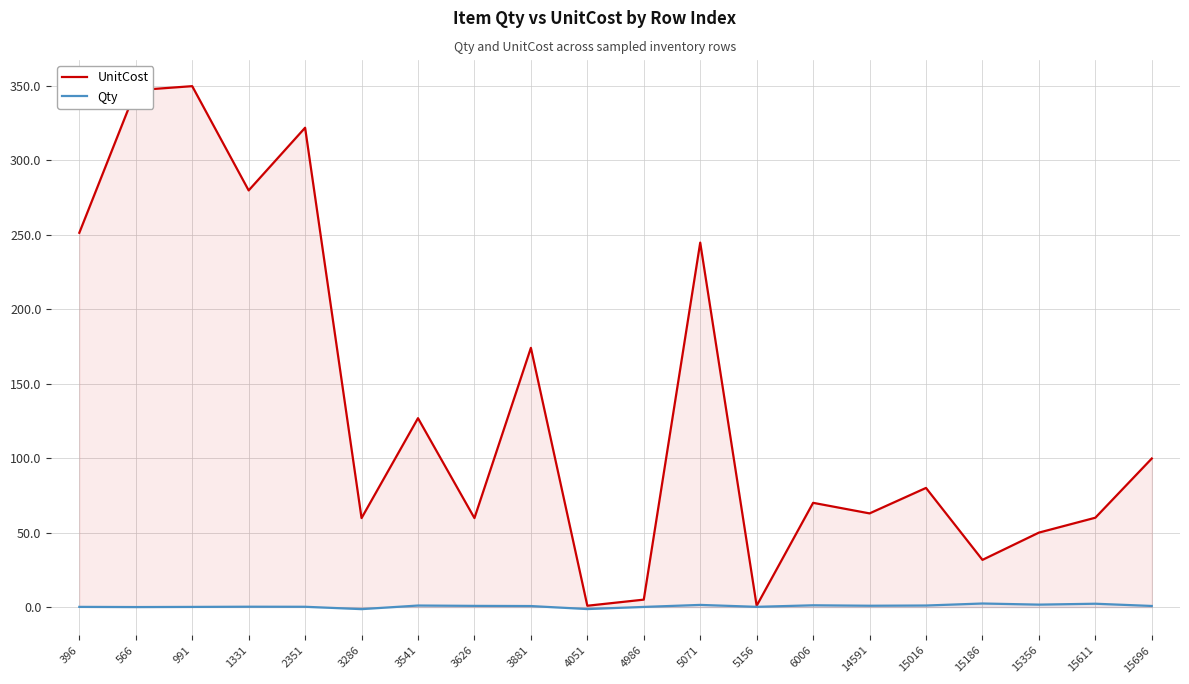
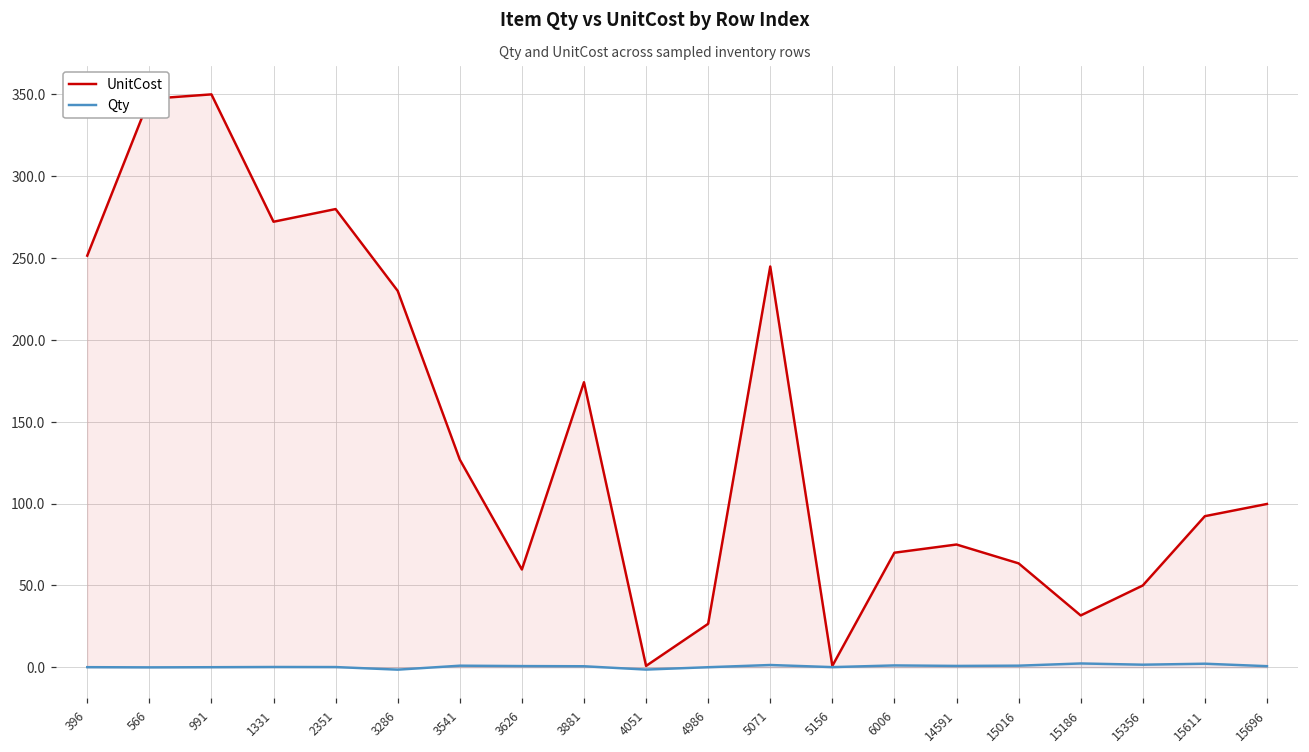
UnitCost, 1331: 280 -> 272
UnitCost, 2351: 322 -> 280
UnitCost, 3286: 60 -> 230
UnitCost, 4986: 5 -> 27
UnitCost, 14591: 63 -> 75
UnitCost, 15016: 80 -> 64
UnitCost, 15611: 60 -> 92
